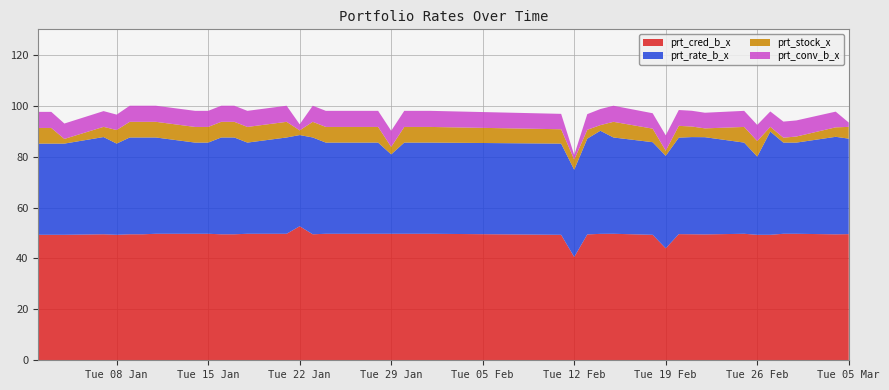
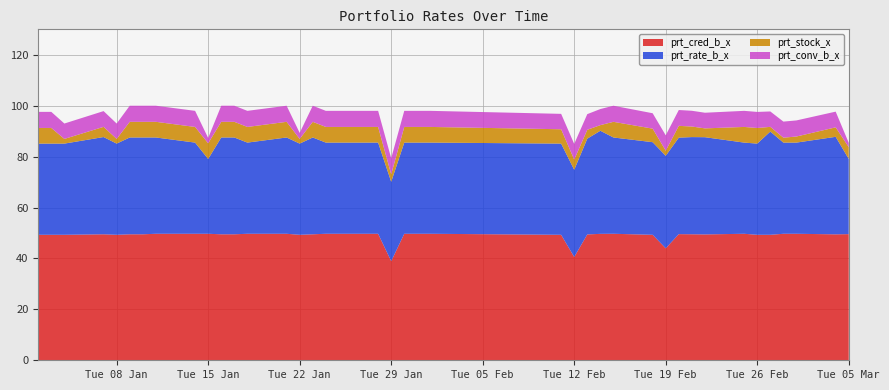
prt_stock_x, Tue 08 Jan: 5 -> 2
prt_rate_b_x, Tue 15 Jan: 36 -> 29
prt_conv_b_x, Tue 15 Jan: 6 -> 2
prt_cred_b_x, Tue 22 Jan: 53 -> 49
prt_cred_b_x, Tue 29 Jan: 50 -> 39
prt_conv_b_x, Tue 12 Feb: 2 -> 6
prt_rate_b_x, Tue 26 Feb: 31 -> 36
prt_rate_b_x, Tue 05 Mar: 38 -> 30
